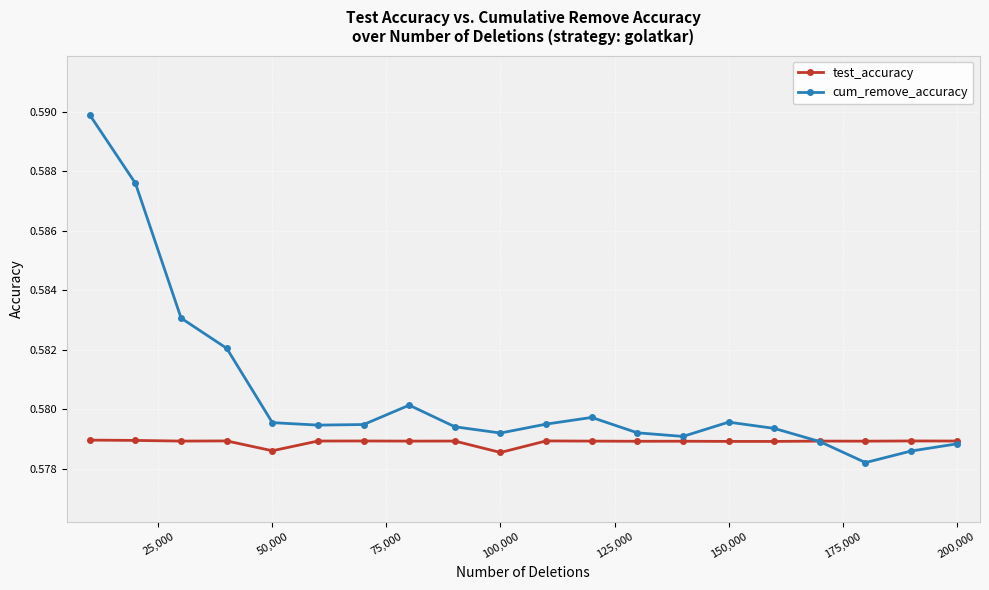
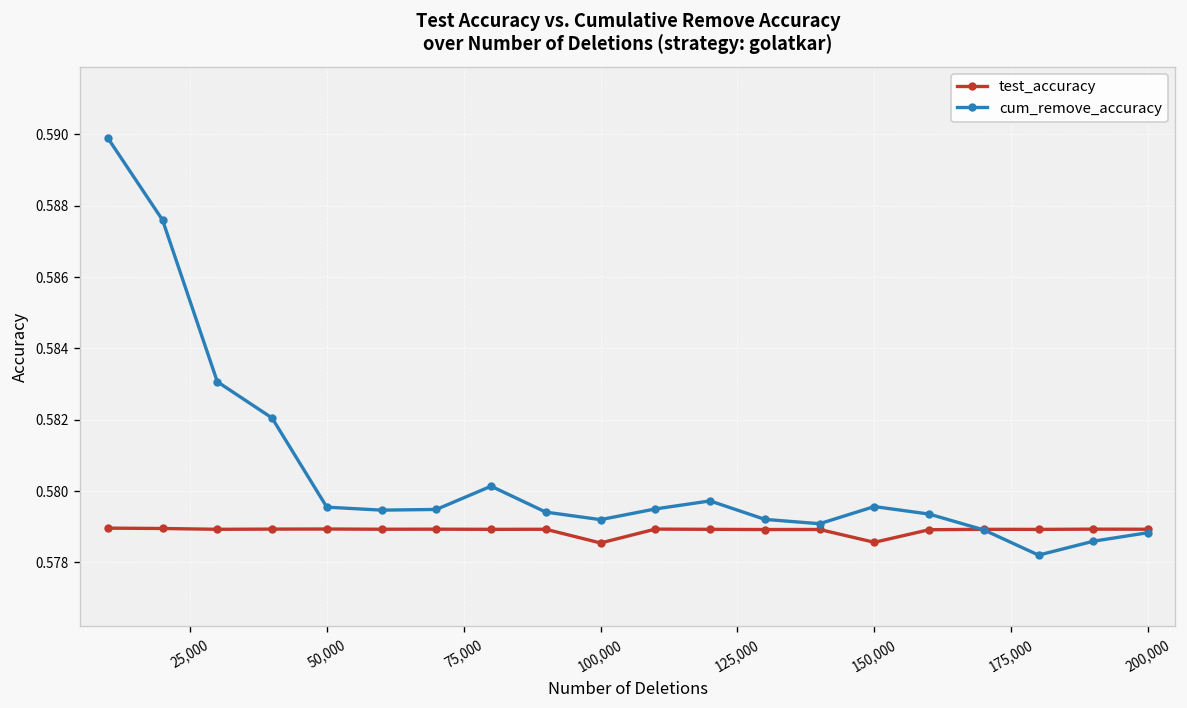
test_accuracy, 50,000: 0.5786 -> 0.5789
test_accuracy, 150,000: 0.5789 -> 0.5786
